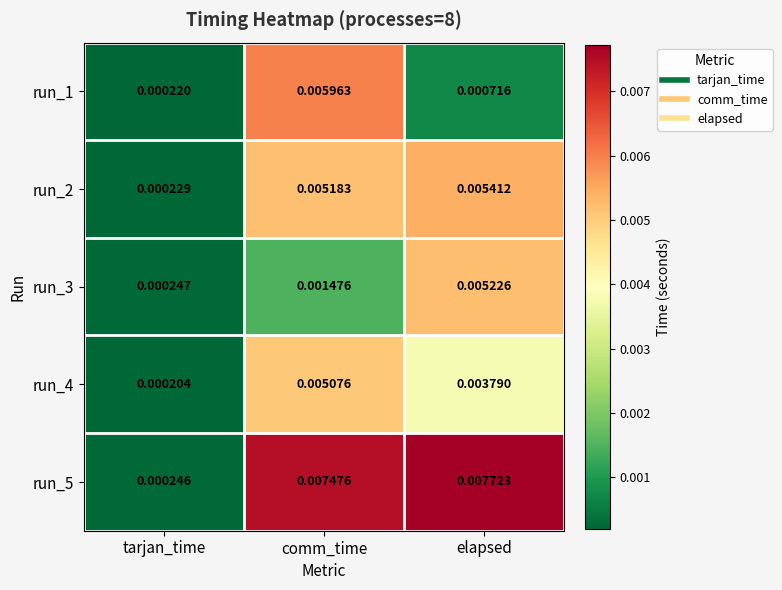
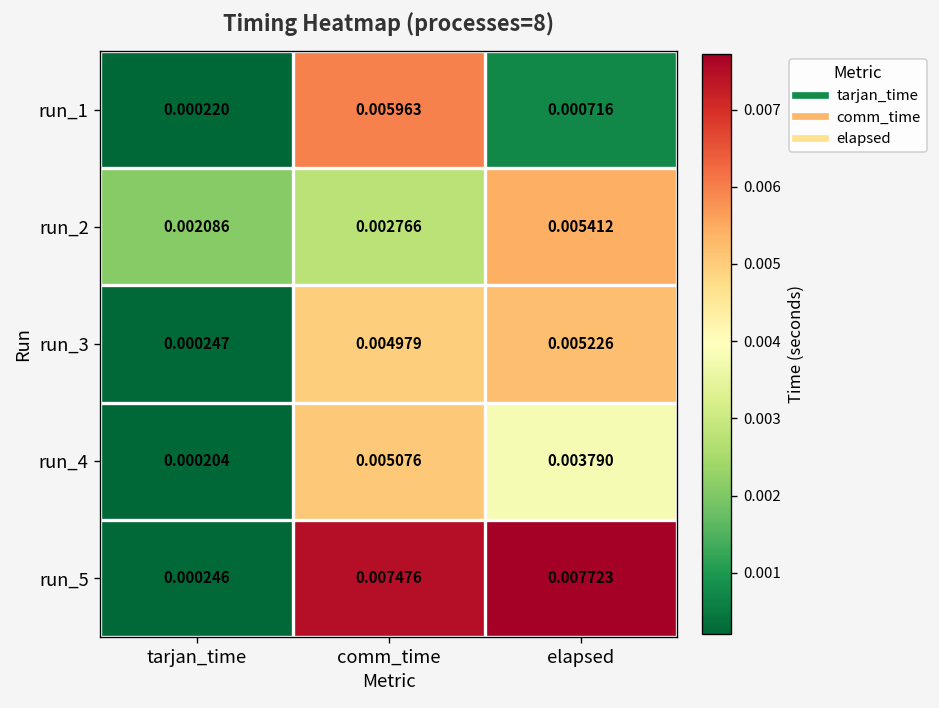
run_2, tarjan_time: 0.000229 -> 0.002086
run_2, comm_time: 0.005183 -> 0.002766
run_3, comm_time: 0.001476 -> 0.004979
